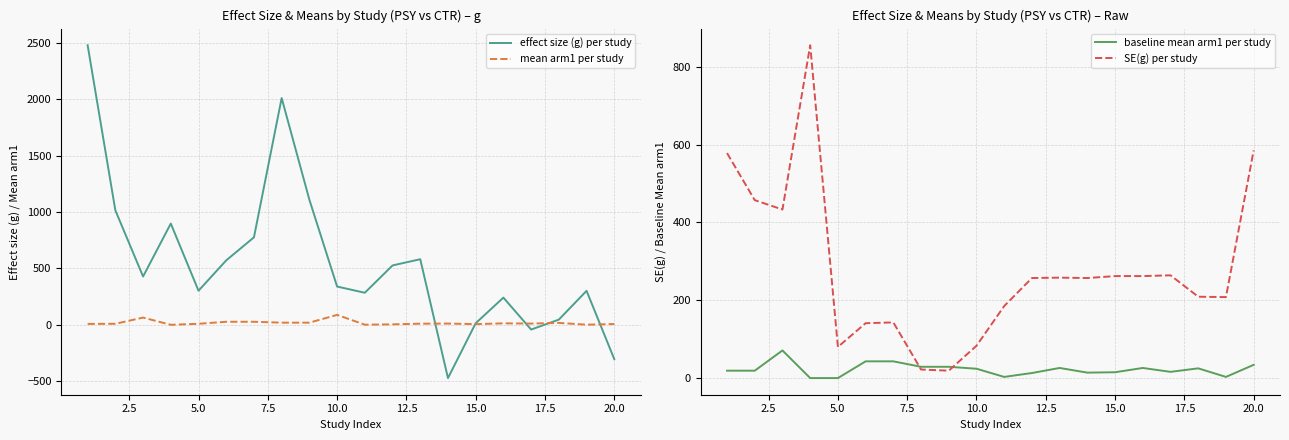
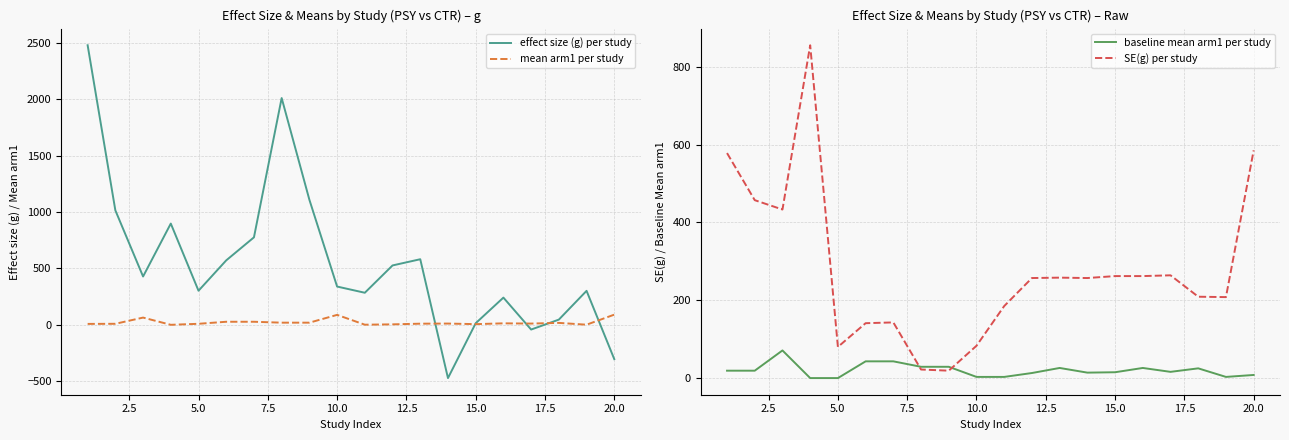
Effect Size & Means by Study (PSY vs CTR) – g, mean arm1 per study, 20.0: 10 -> 90
Effect Size & Means by Study (PSY vs CTR) – Raw, baseline mean arm1 per study, 10.0: 20 -> 0
Effect Size & Means by Study (PSY vs CTR) – Raw, baseline mean arm1 per study, 20.0: 30 -> 10
